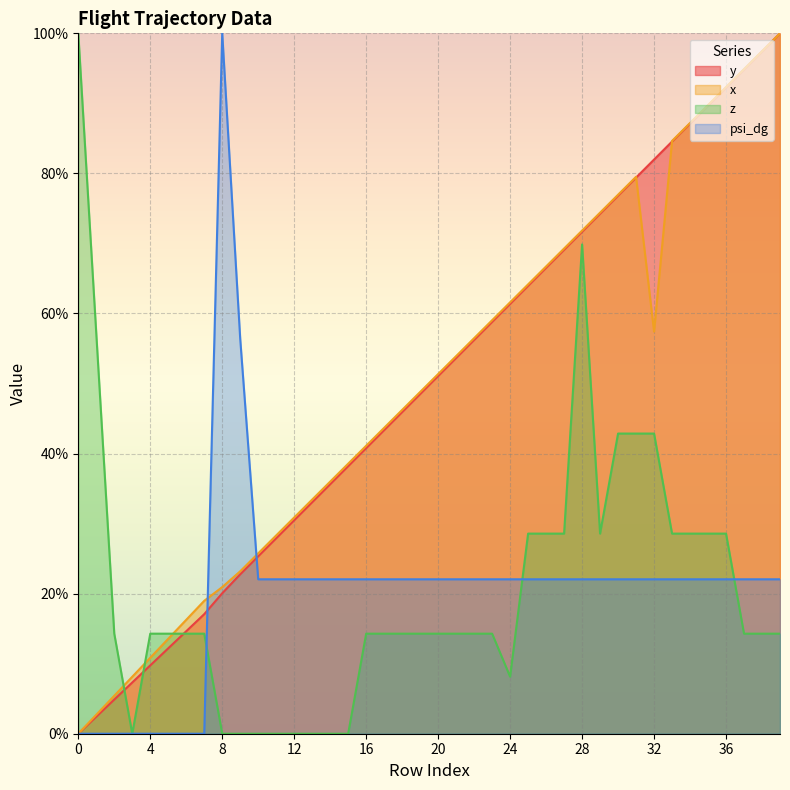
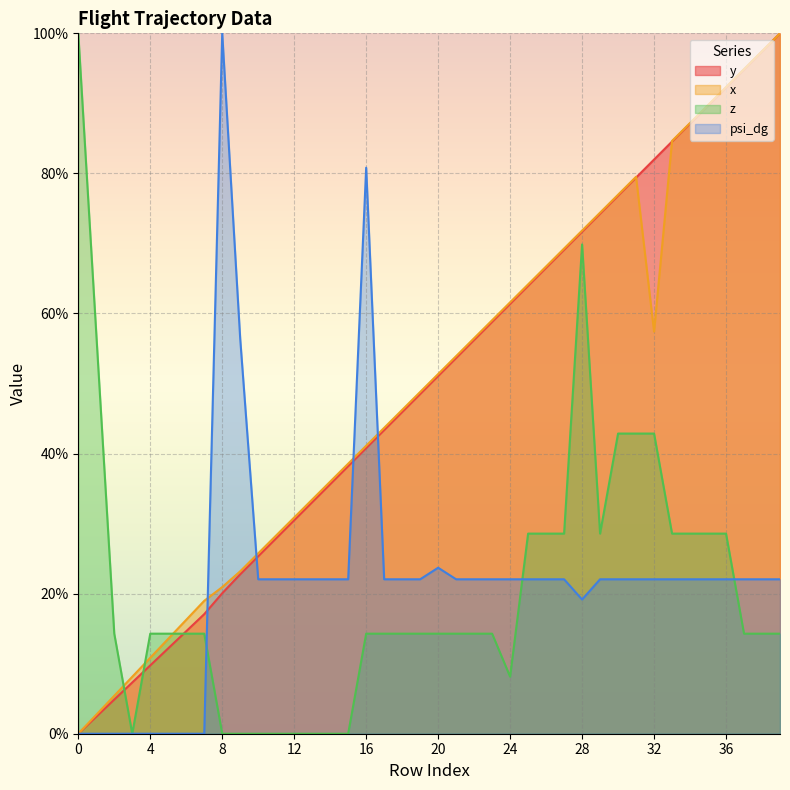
psi_dg, 16: 22% -> 81%
psi_dg, 20: 22% -> 24%
psi_dg, 28: 22% -> 19%
